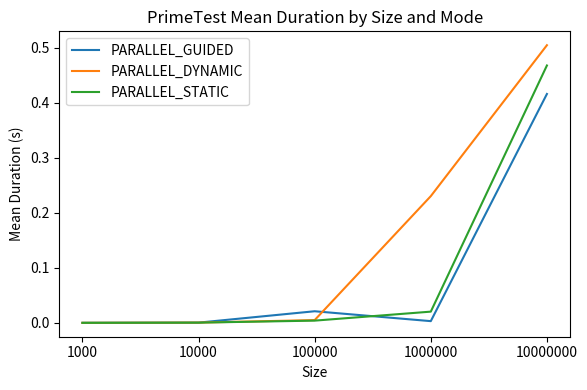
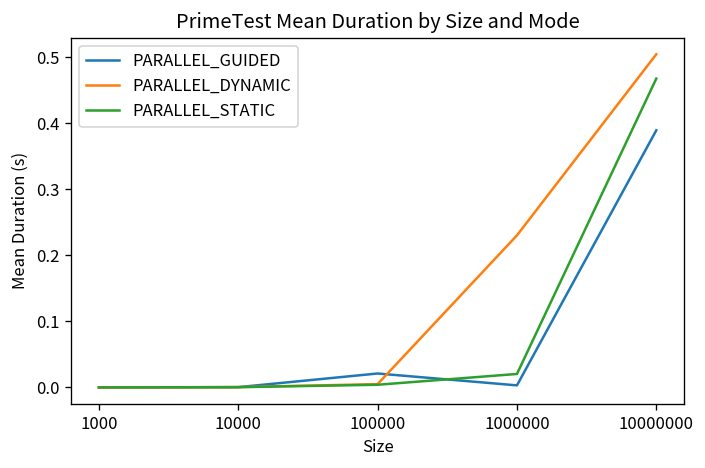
PARALLEL_GUIDED, 10000000: 0.42 -> 0.39
